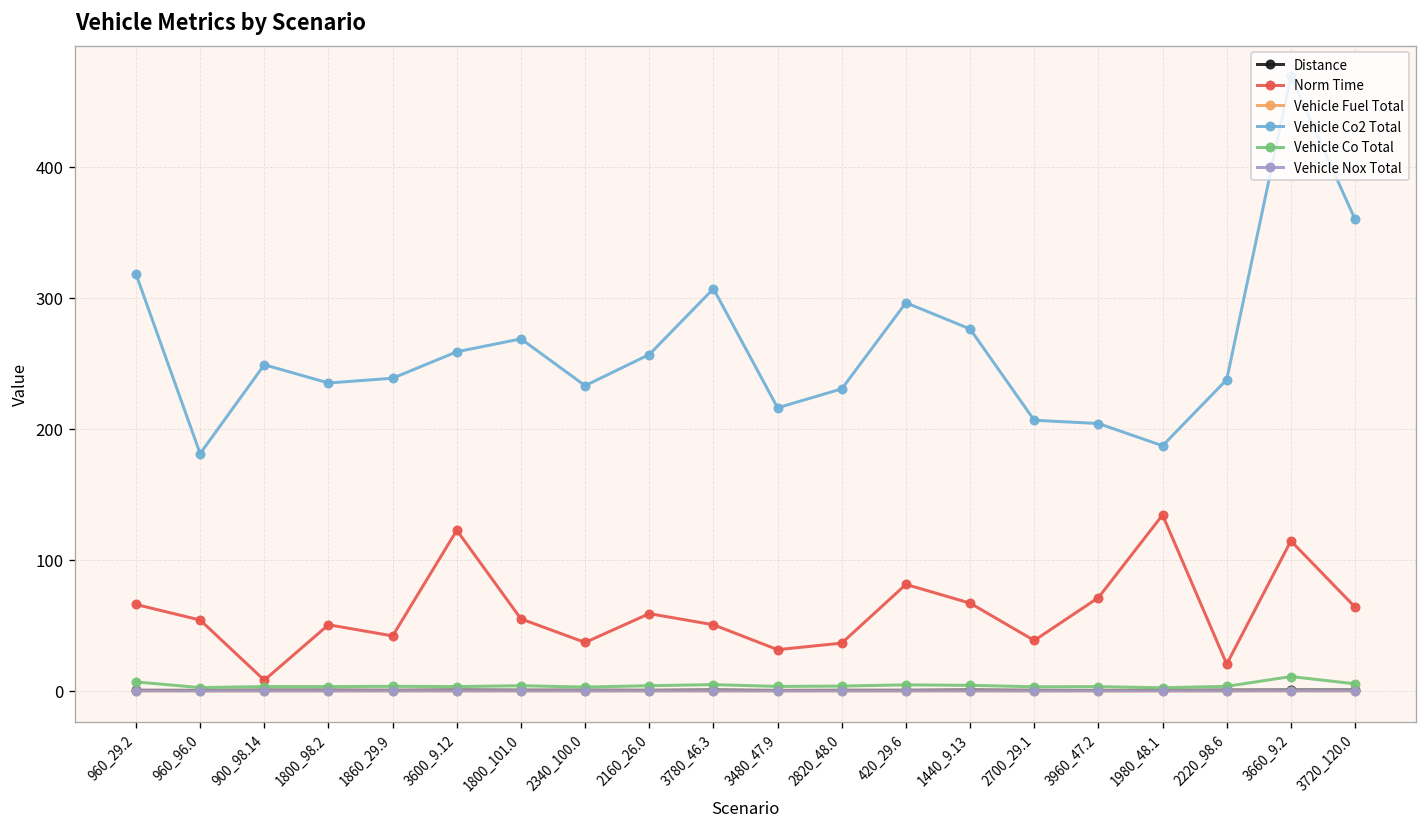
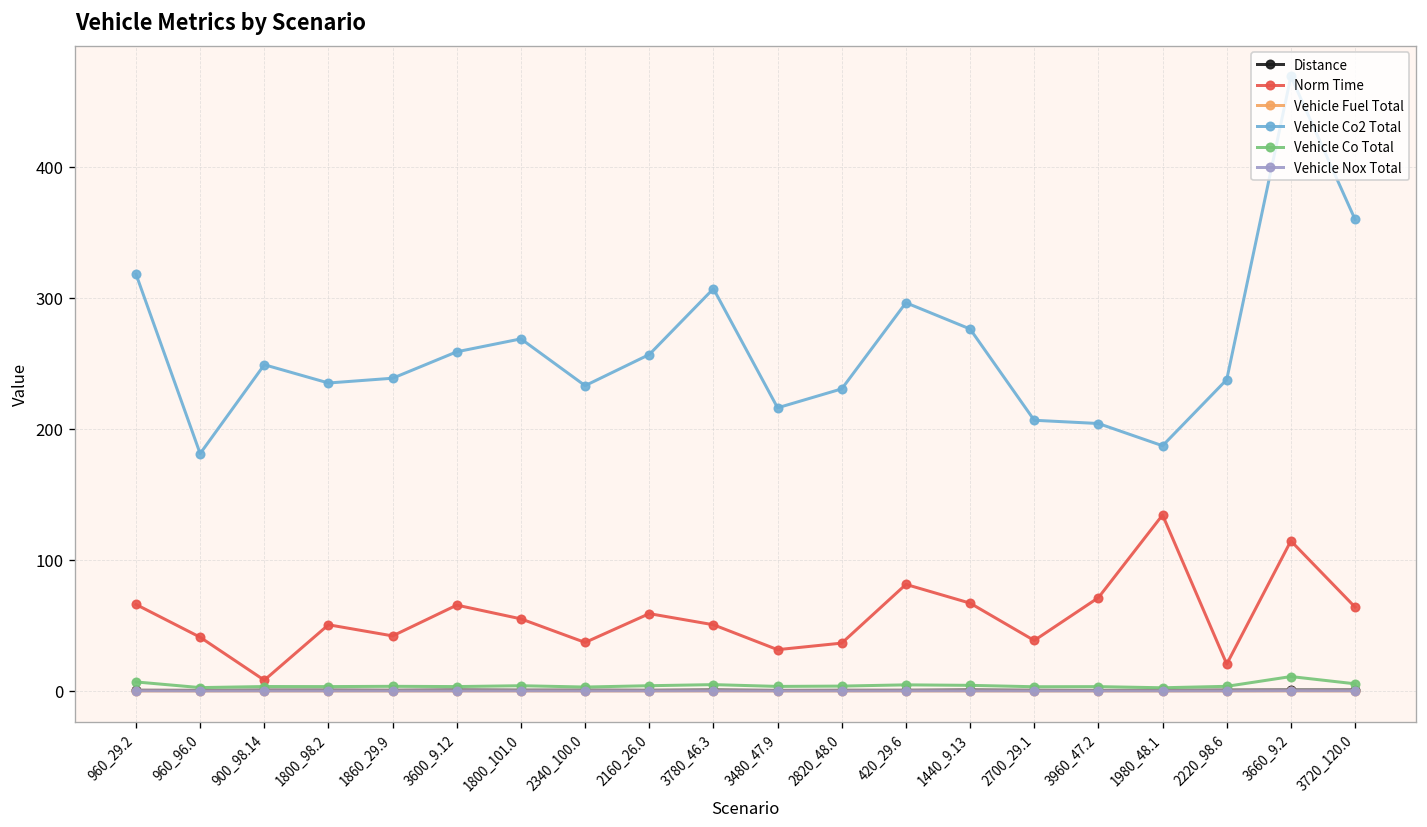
Norm Time, 960_96.0: 54 -> 41
Norm Time, 3600_9.12: 123 -> 66
